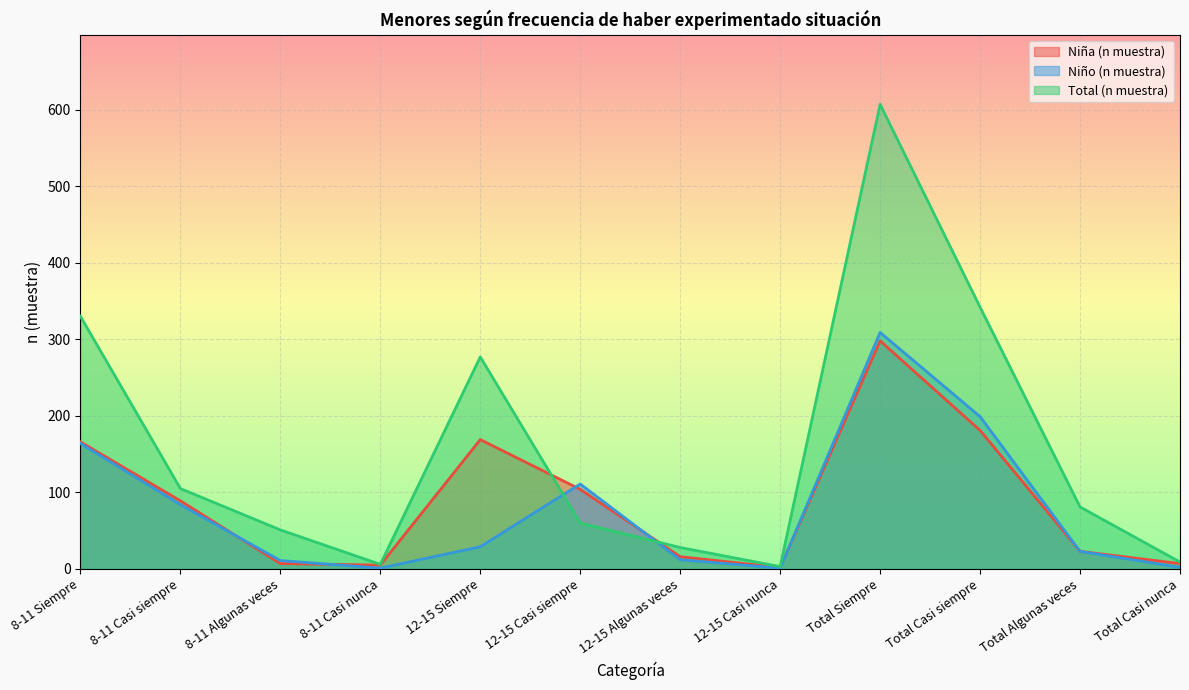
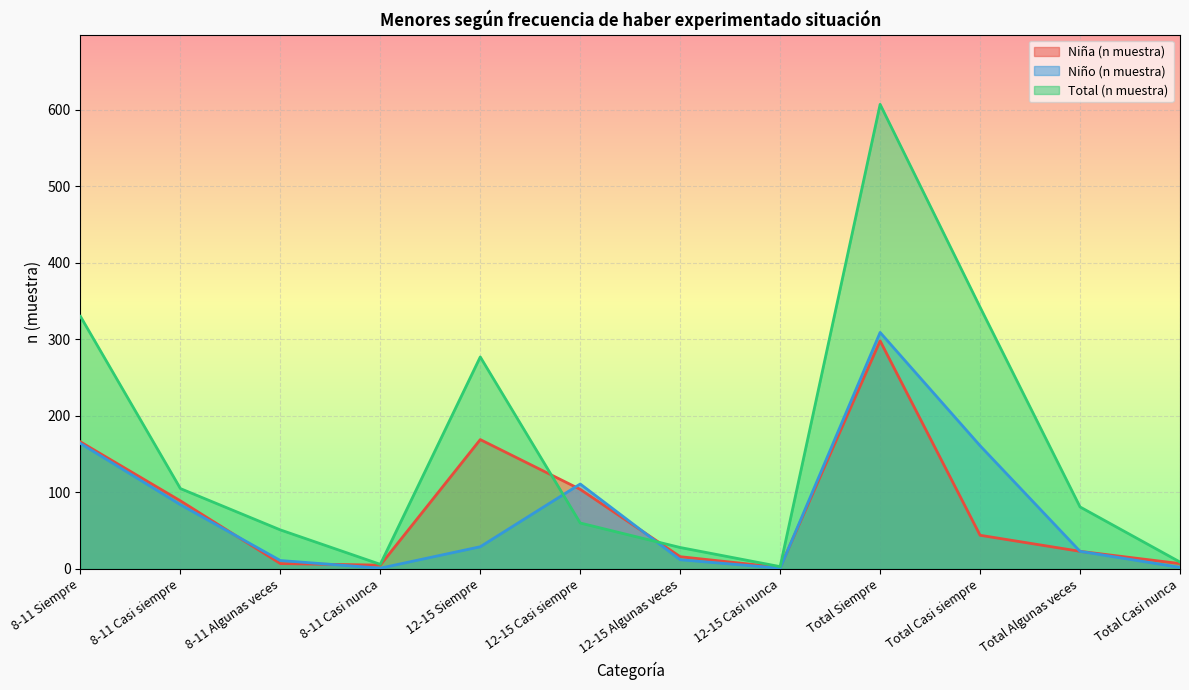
Niña (n muestra), Total Casi siempre: 180 -> 40
Niño (n muestra), Total Casi siempre: 200 -> 160
